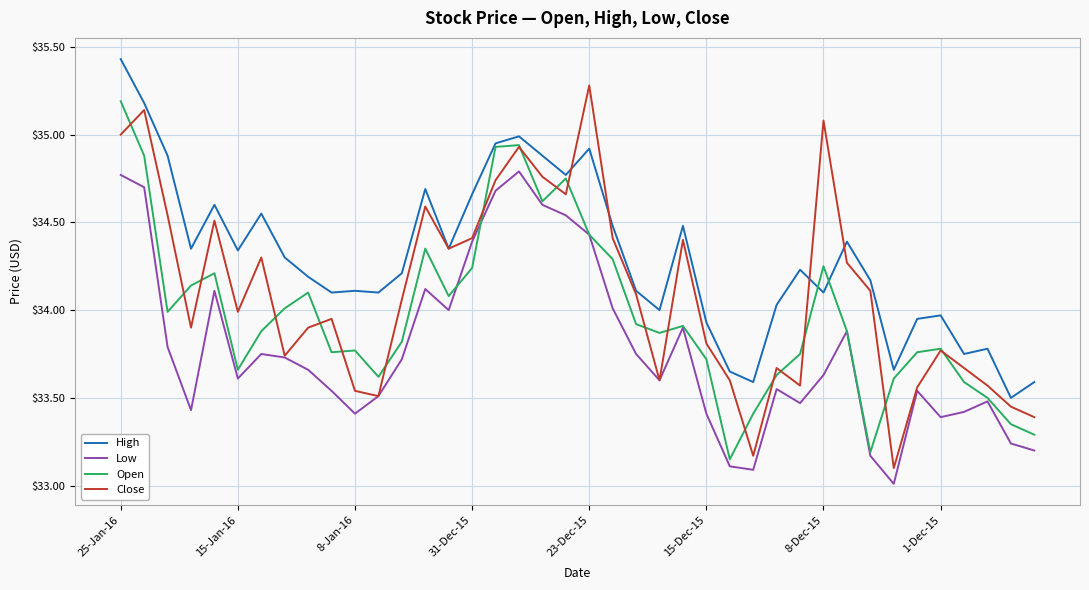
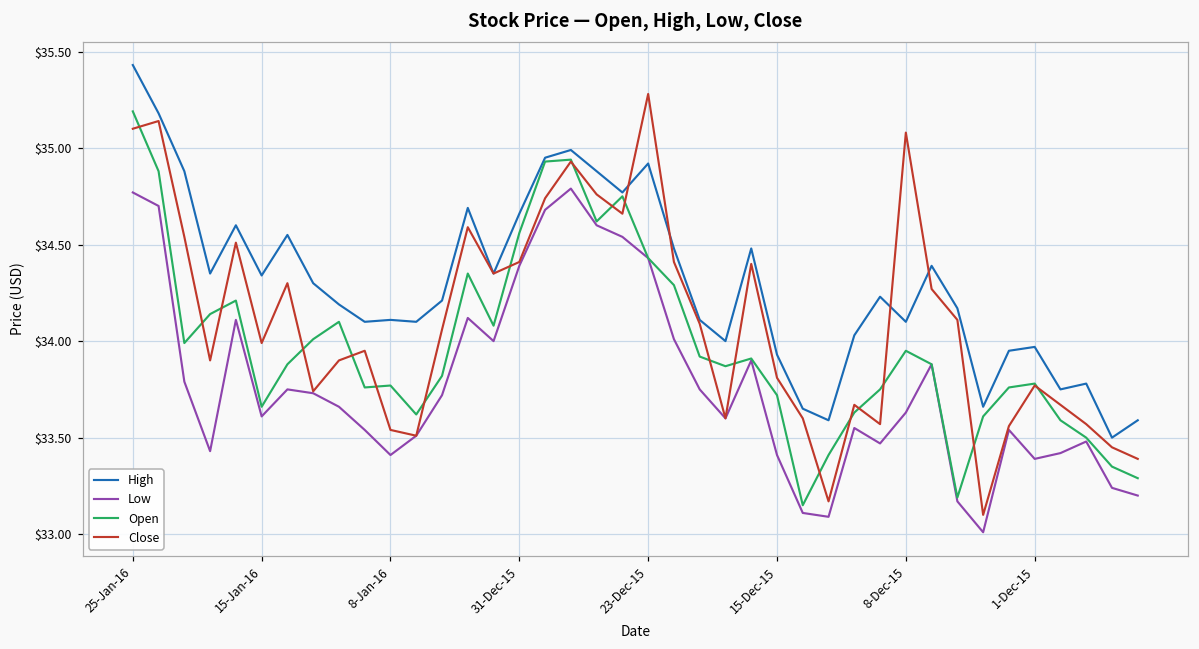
Close, 25-Jan-16: $35.0 -> $35.1
Open, 31-Dec-15: $34.24 -> $34.56
Open, 8-Dec-15: $34.25 -> $33.95
